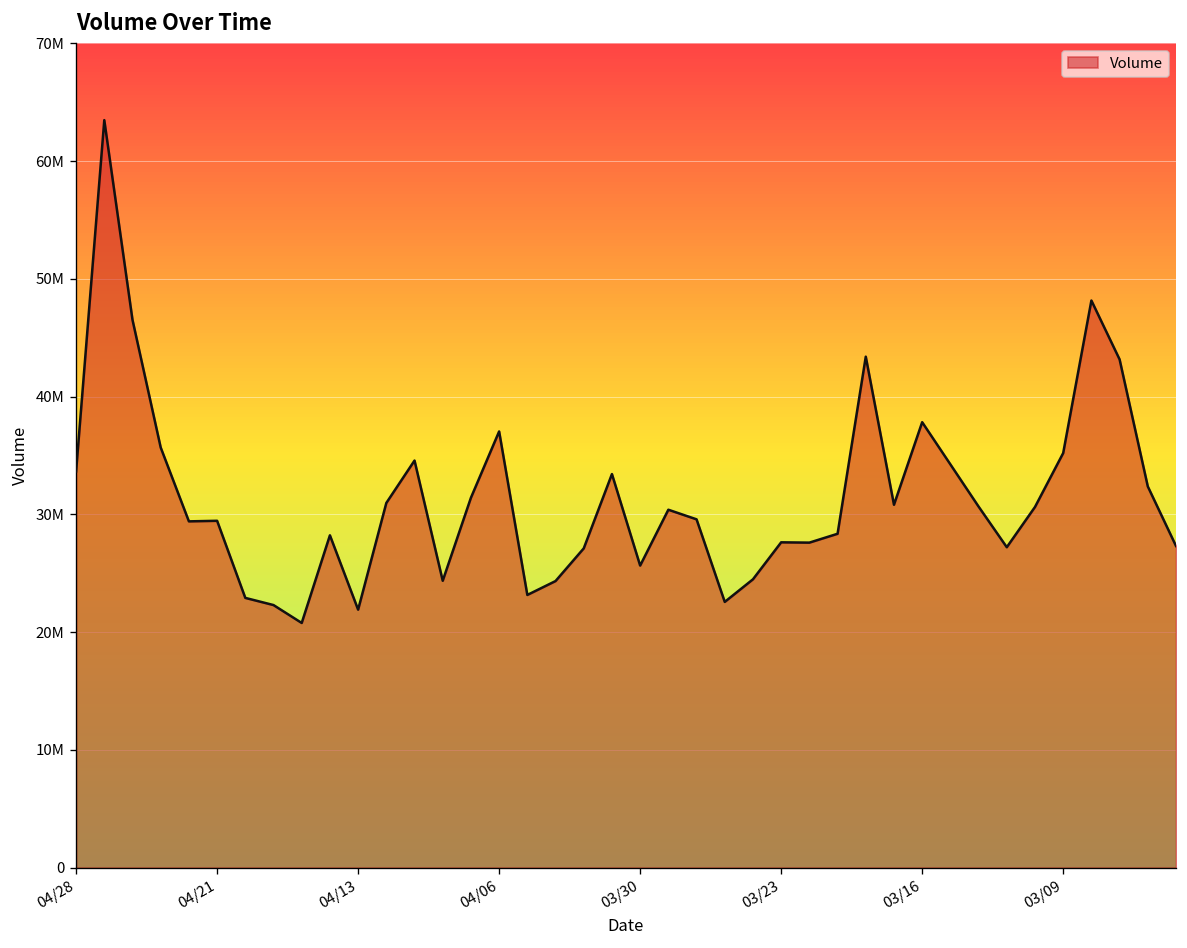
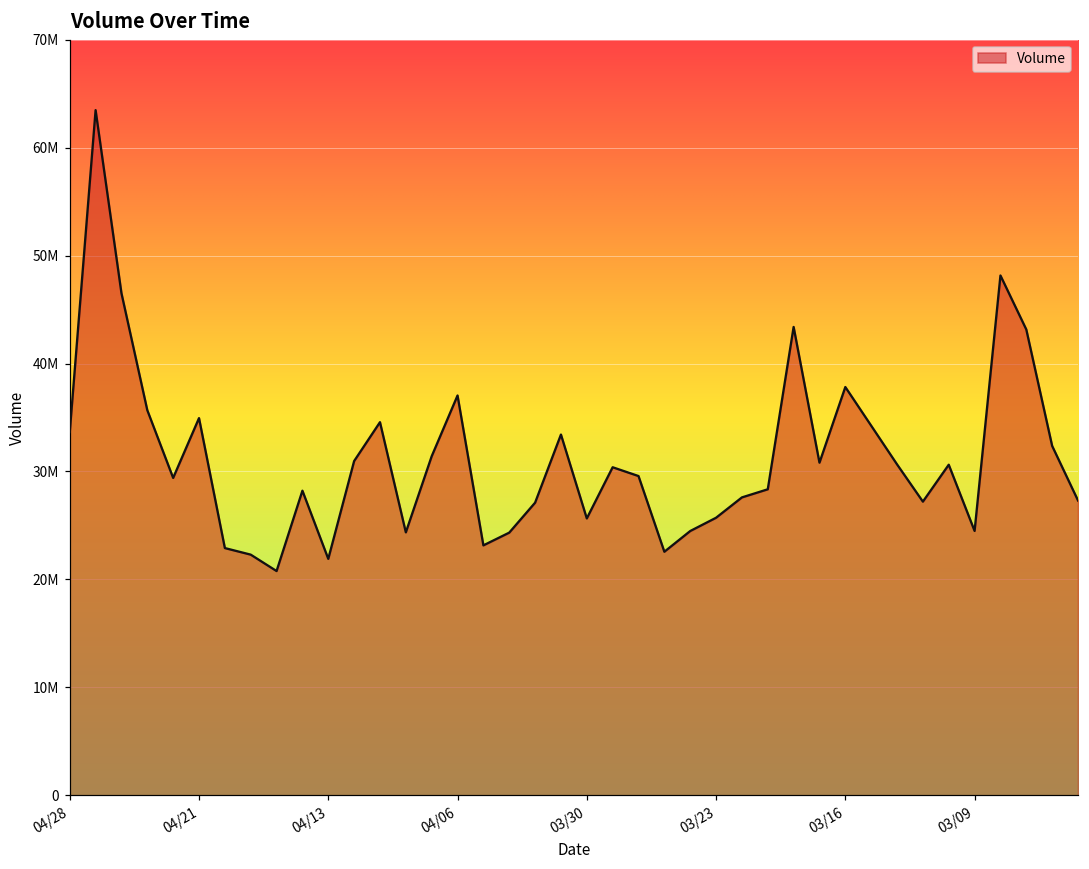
04/21: 29000000 -> 35000000
03/23: 28000000 -> 26000000
03/09: 35000000 -> 24000000
